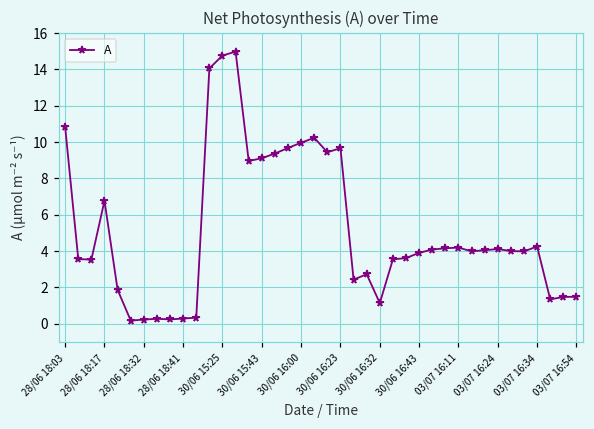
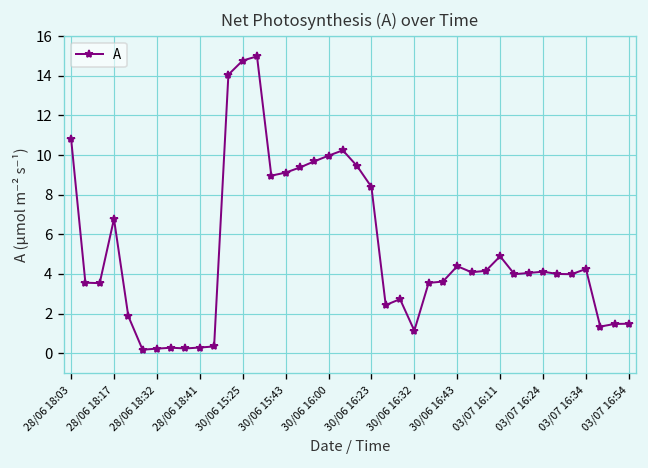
30/06 16:23: 9.7 -> 8.4
30/06 16:43: 3.9 -> 4.4
03/07 16:11: 4.2 -> 4.9
